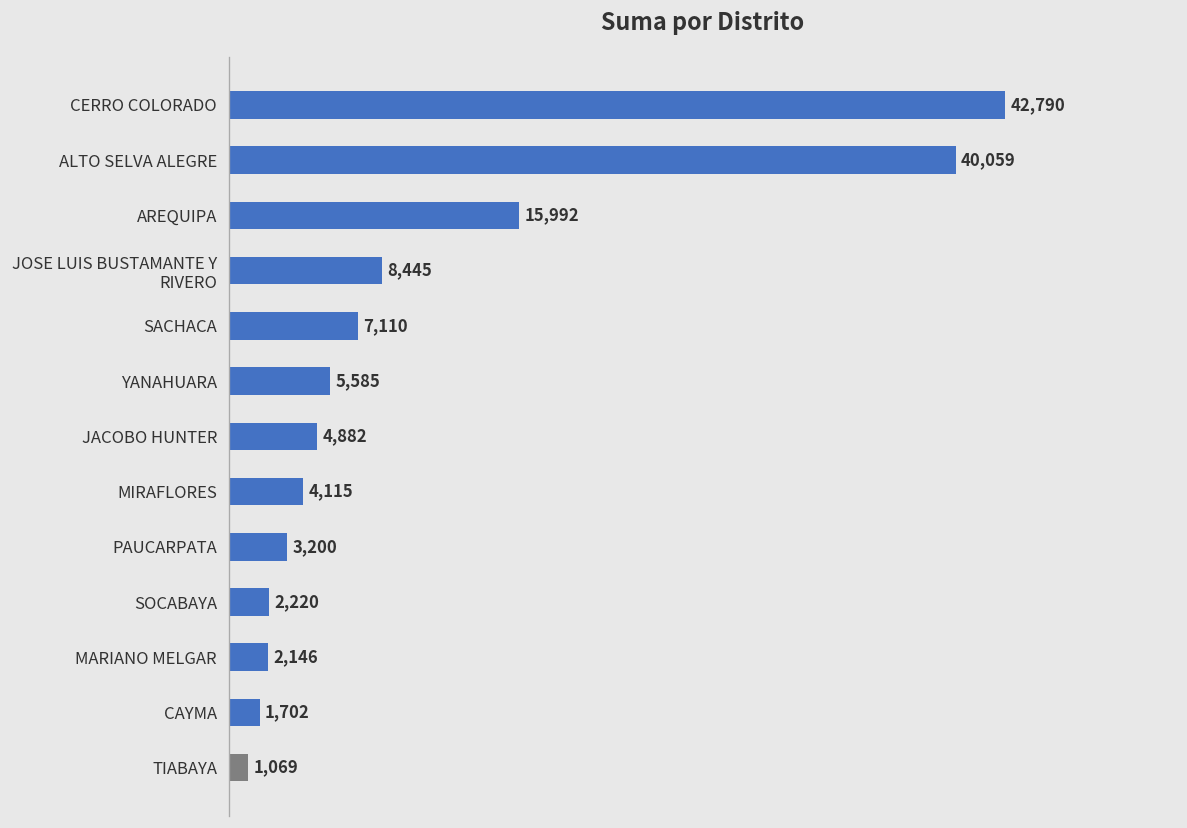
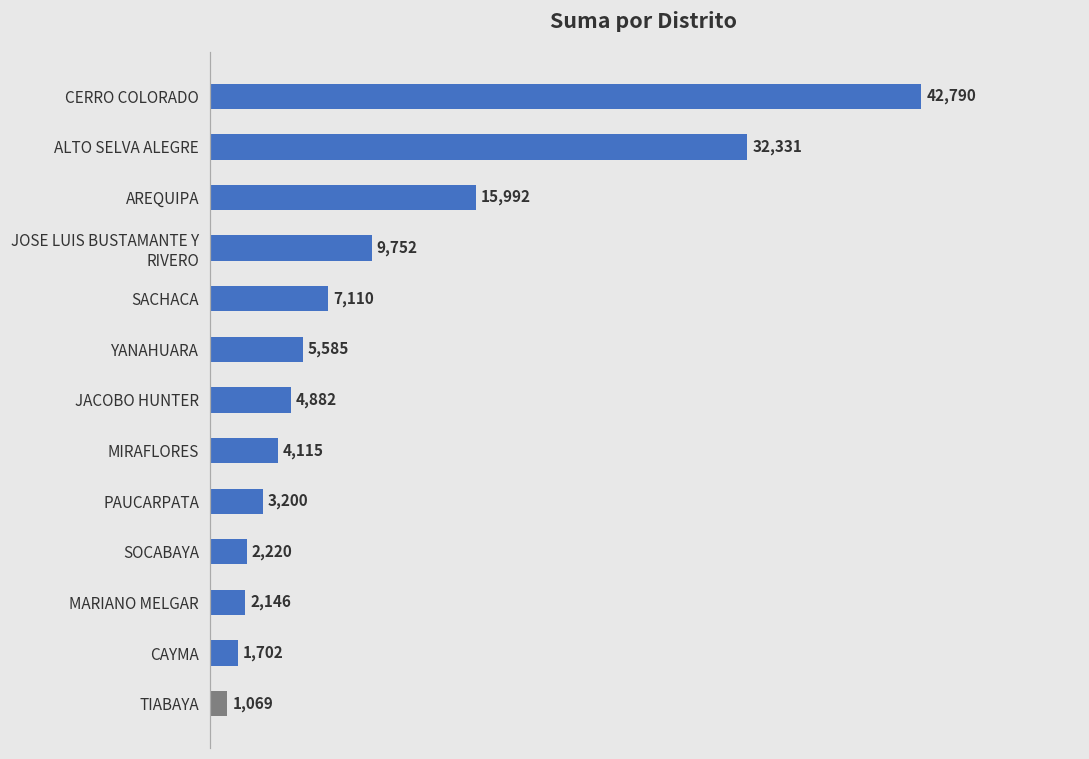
ALTO SELVA ALEGRE: 40,059 -> 32,331
JOSE LUIS BUSTAMANTE Y RIVERO: 8,445 -> 9,752
